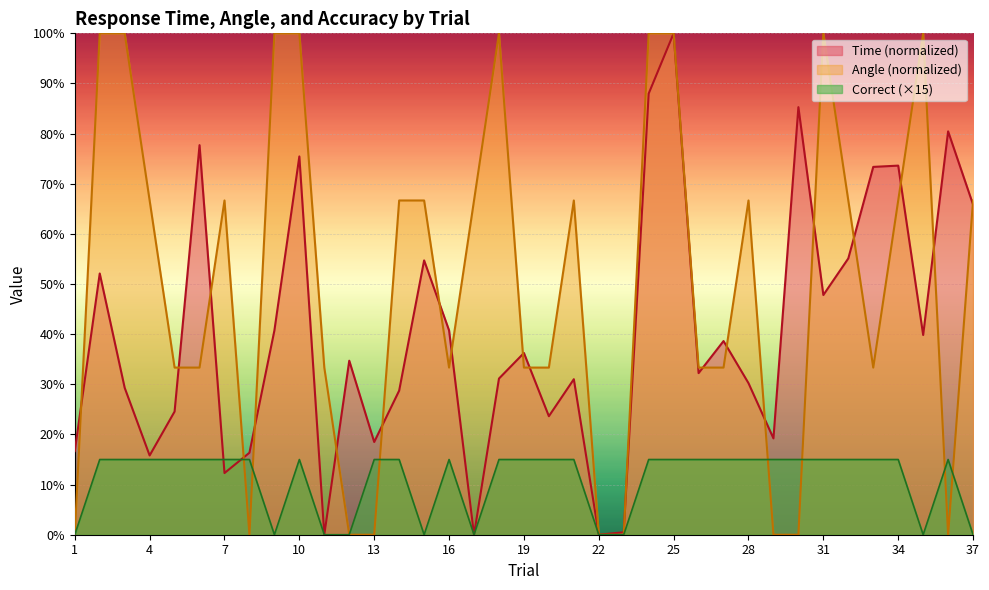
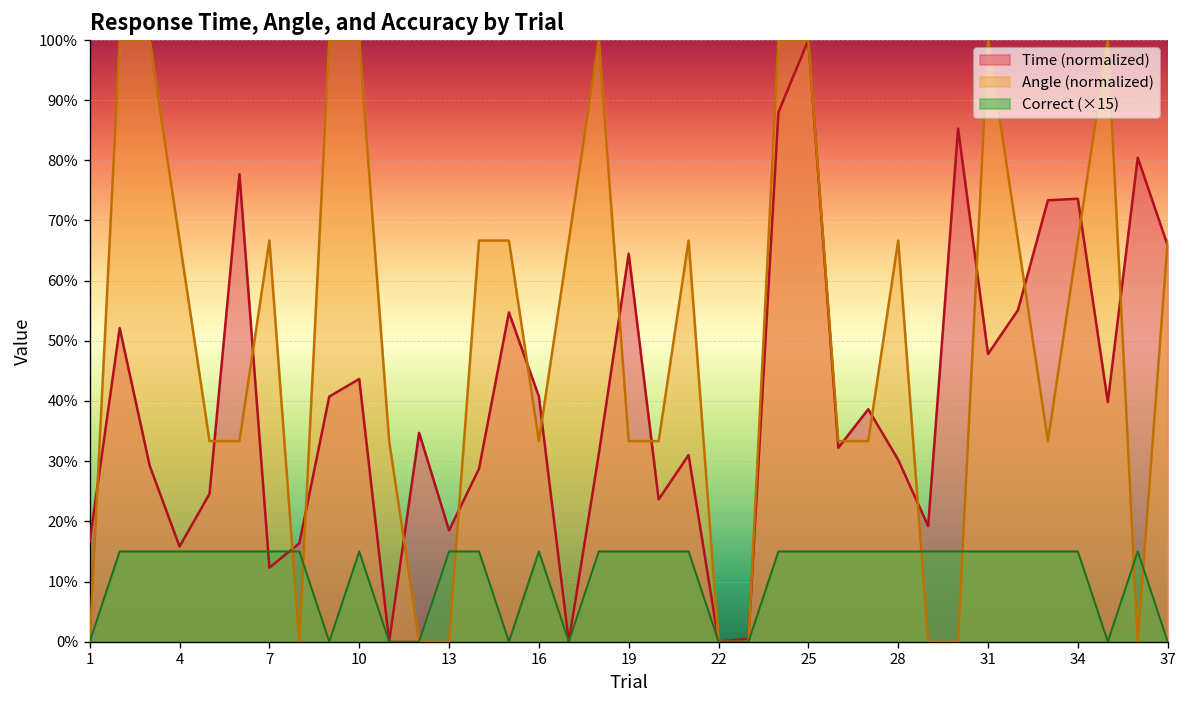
Time (normalized), 10: 75% -> 44%
Time (normalized), 19: 36% -> 64%
